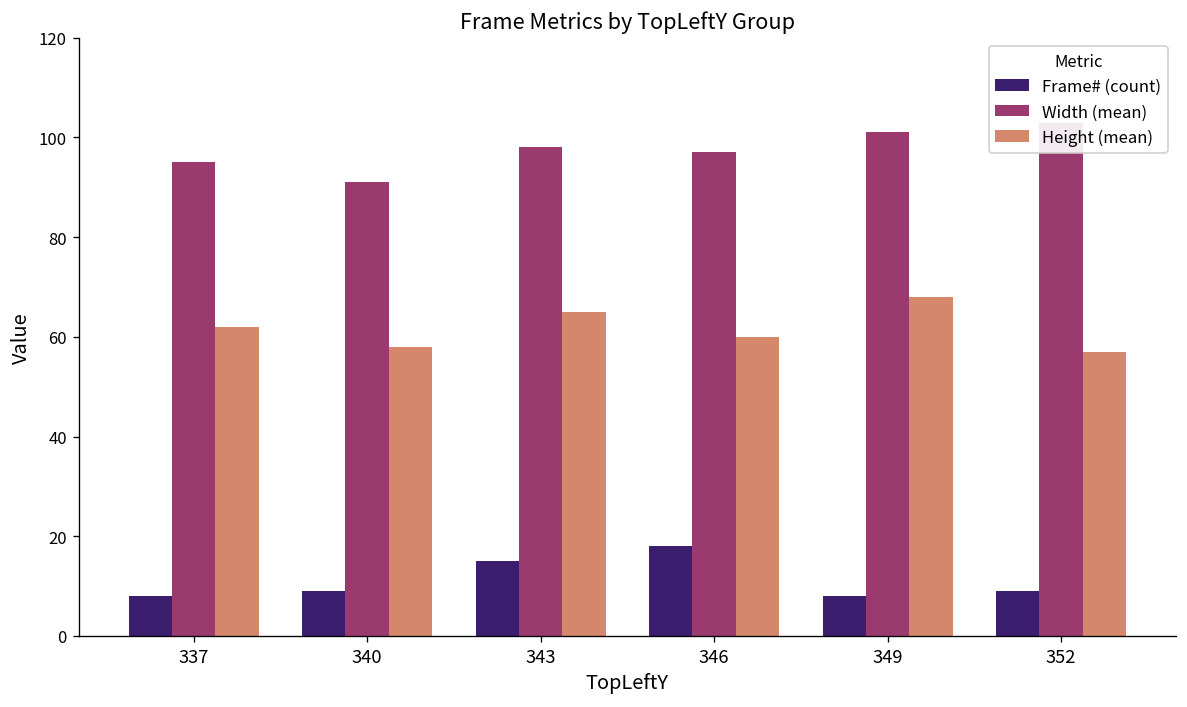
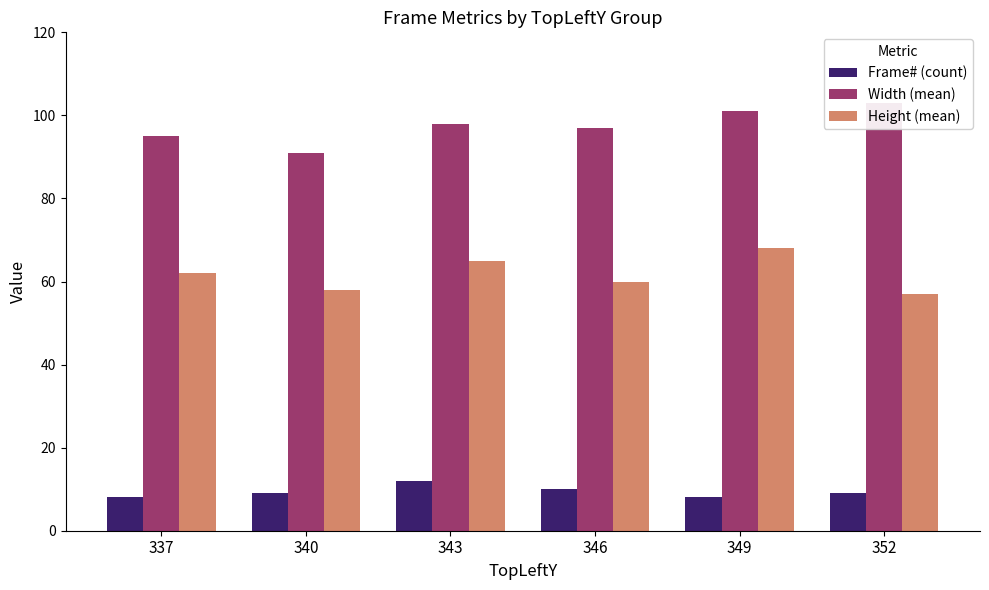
Frame# (count), 343: 15 -> 12
Frame# (count), 346: 18 -> 10
